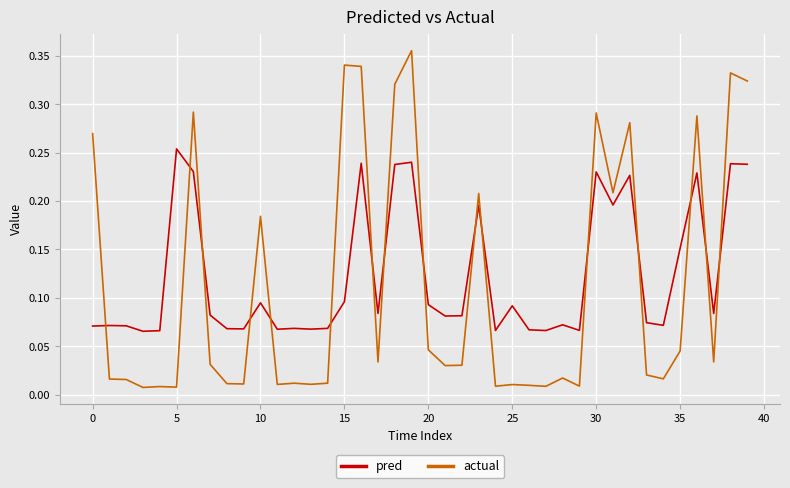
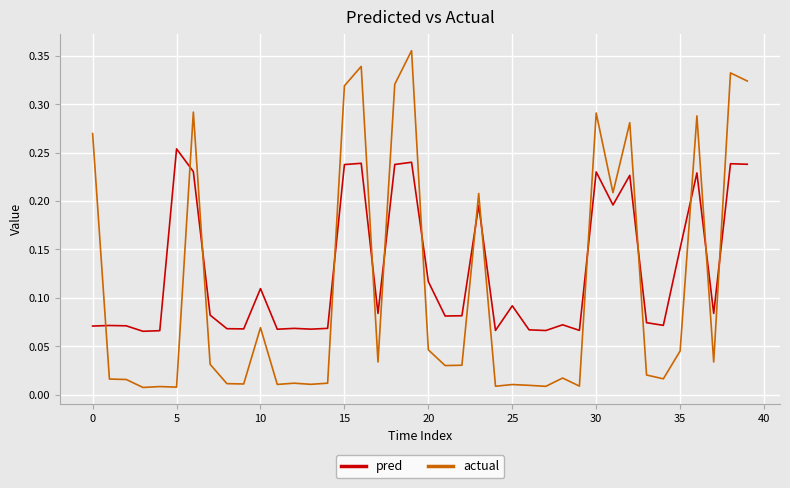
pred, 10: 0.09 -> 0.11
actual, 10: 0.18 -> 0.07
pred, 15: 0.10 -> 0.24
actual, 15: 0.34 -> 0.32
pred, 20: 0.09 -> 0.12
